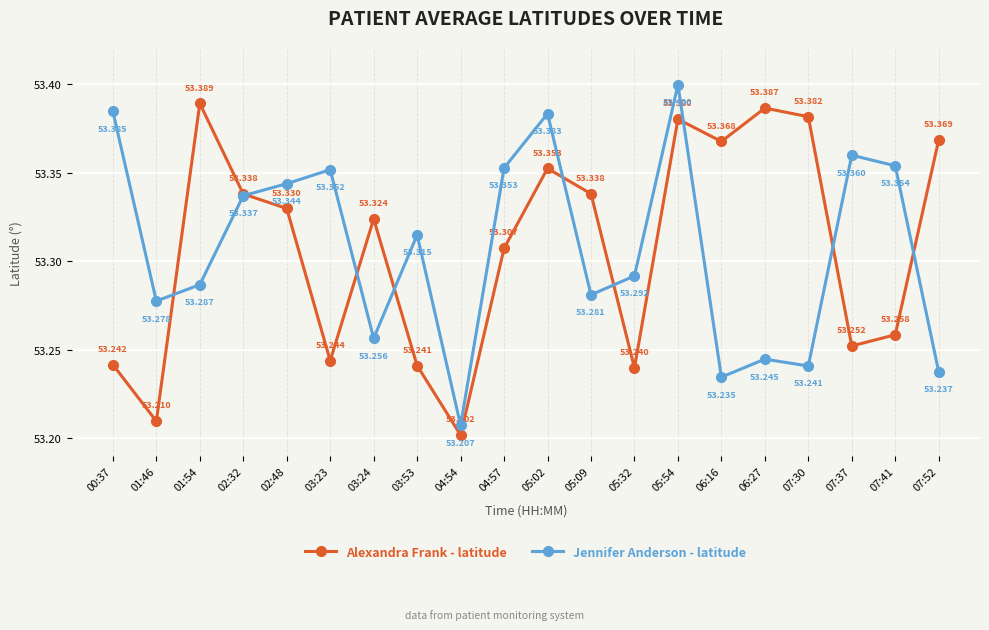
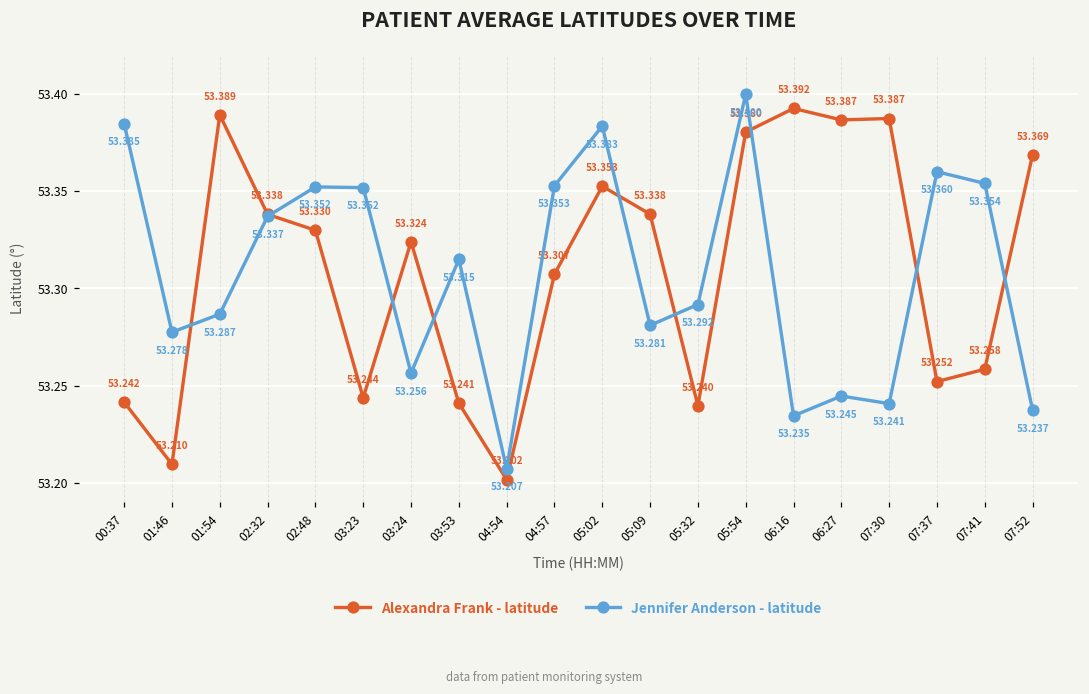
Jennifer Anderson - latitude, 02:48: 53.344 -> 53.352
Alexandra Frank - latitude, 06:16: 53.368 -> 53.392
Alexandra Frank - latitude, 07:30: 53.382 -> 53.387
